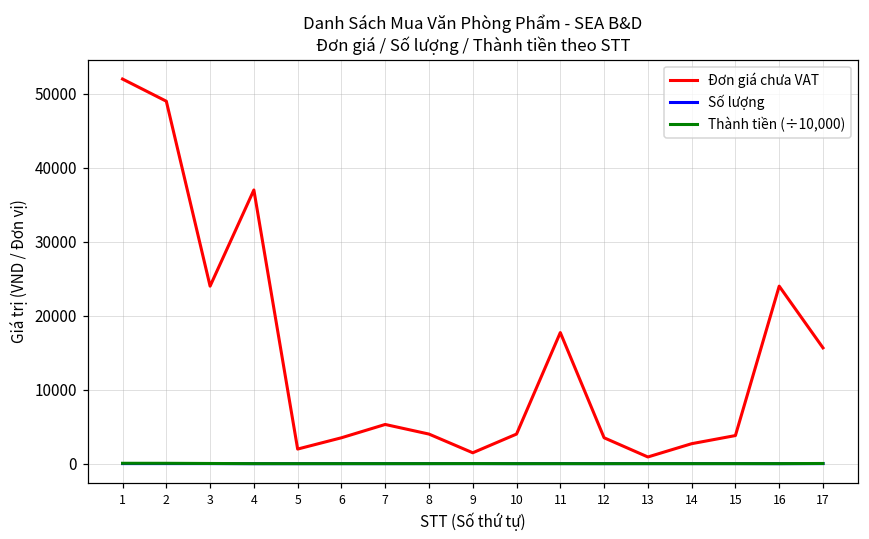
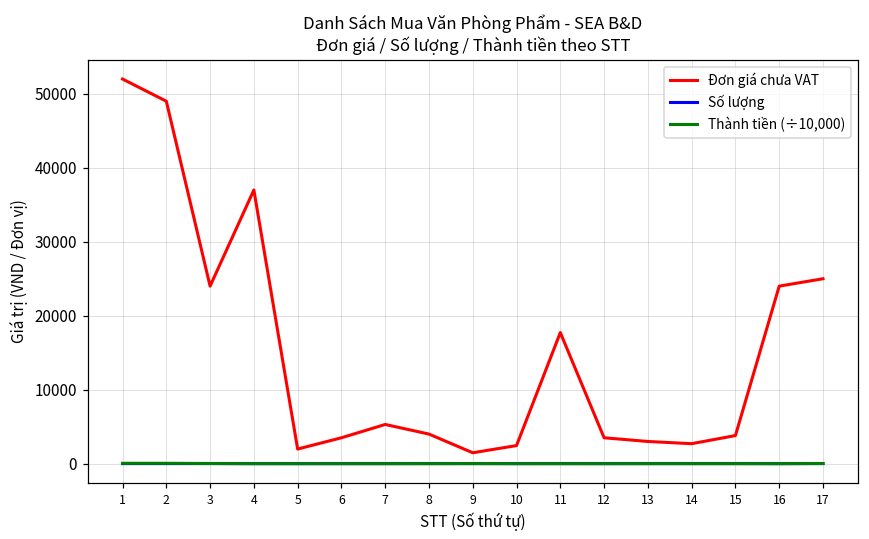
Đơn giá chưa VAT, 10: 4000 -> 2000
Đơn giá chưa VAT, 13: 1000 -> 3000
Đơn giá chưa VAT, 17: 16000 -> 25000
